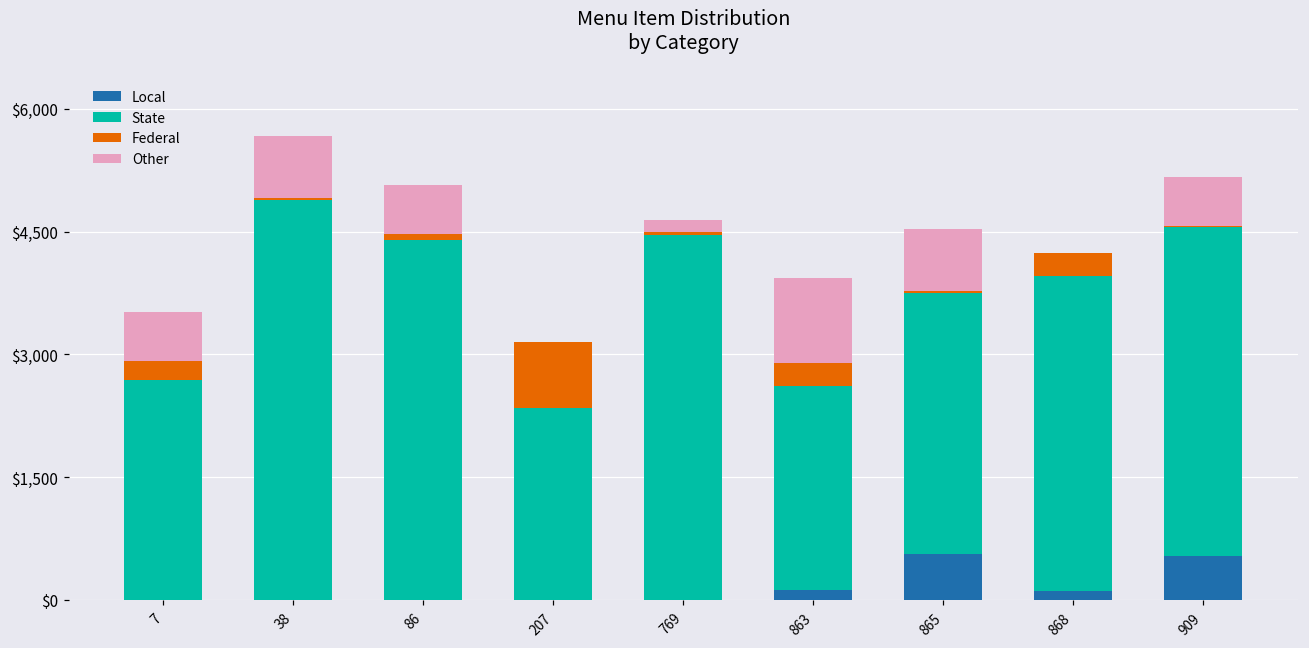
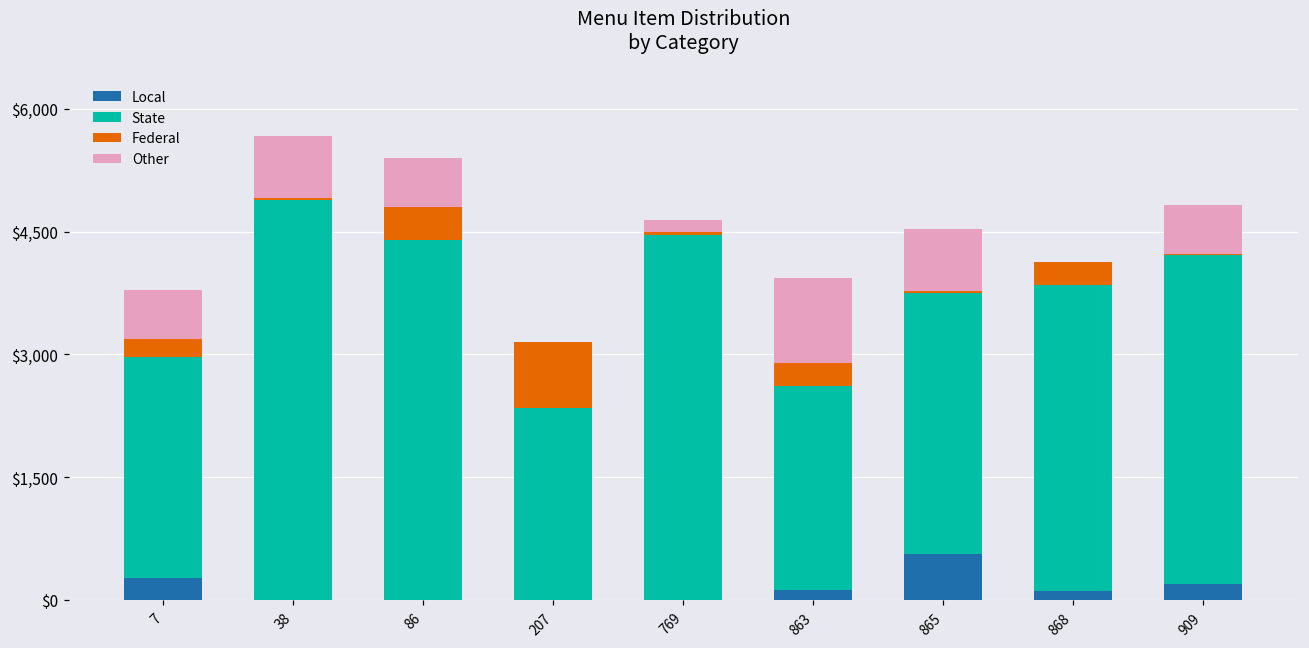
Local, 7: $0 -> $300
Federal, 86: $100 -> $400
State, 868: $3,800 -> $3,700
Local, 909: $500 -> $200
